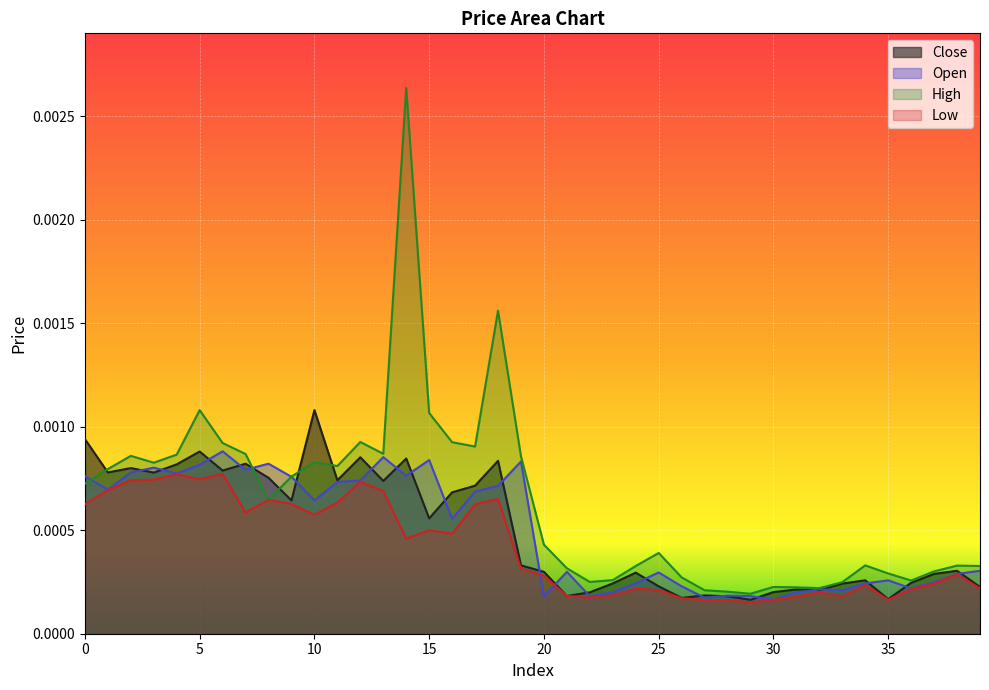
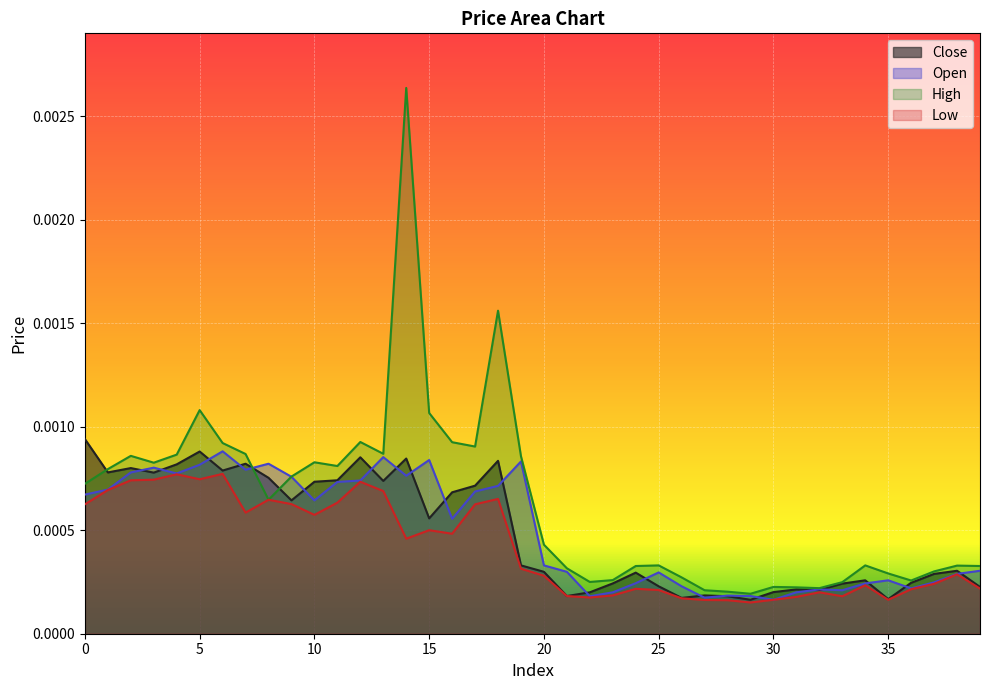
Open, 0: 0.00076 -> 0.00067
Close, 10: 0.00108 -> 0.00073
Open, 20: 0.00018 -> 0.00033
High, 25: 0.00039 -> 0.00033
